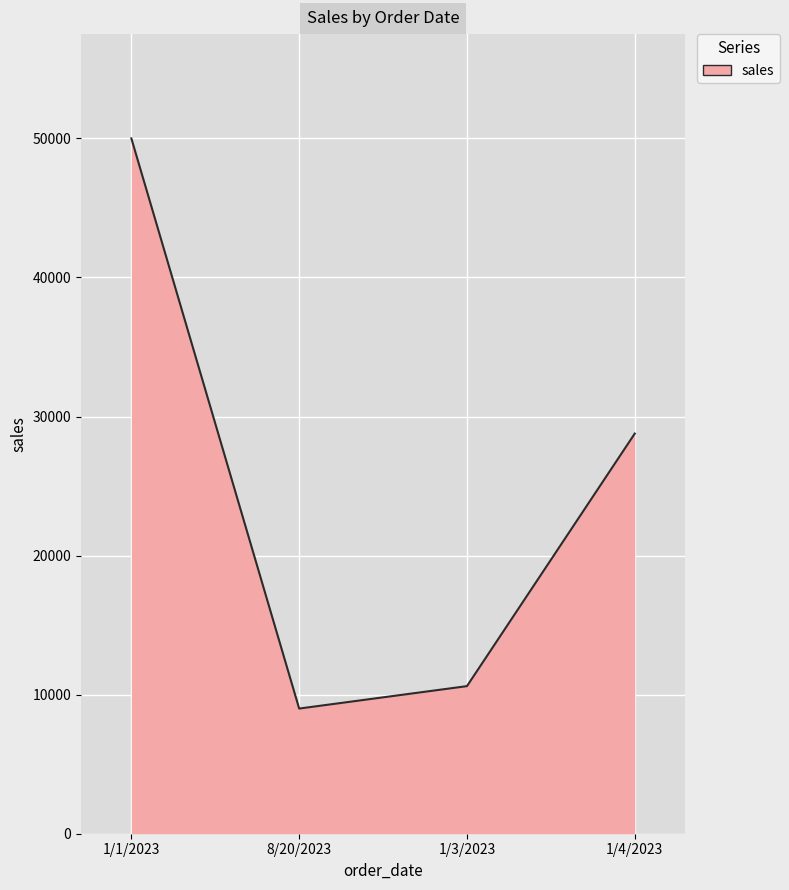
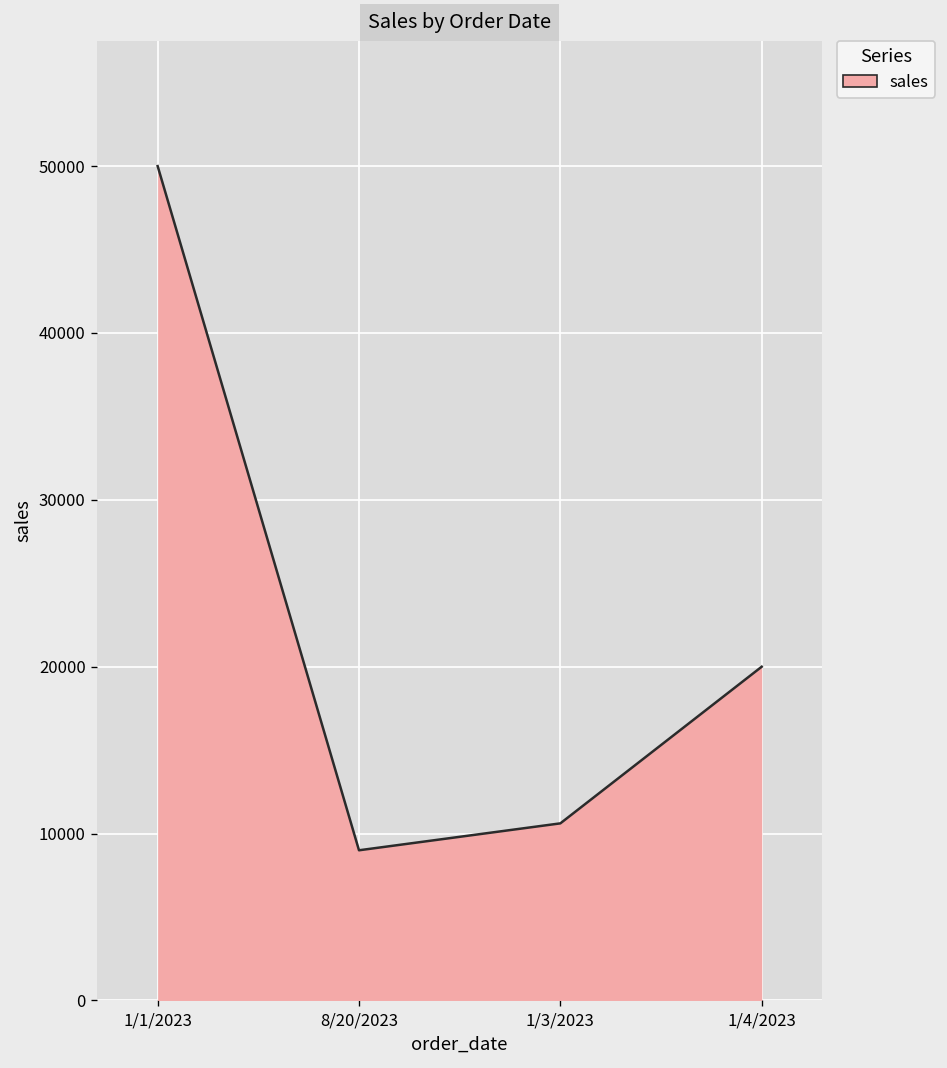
1/4/2023: 28800 -> 20000
